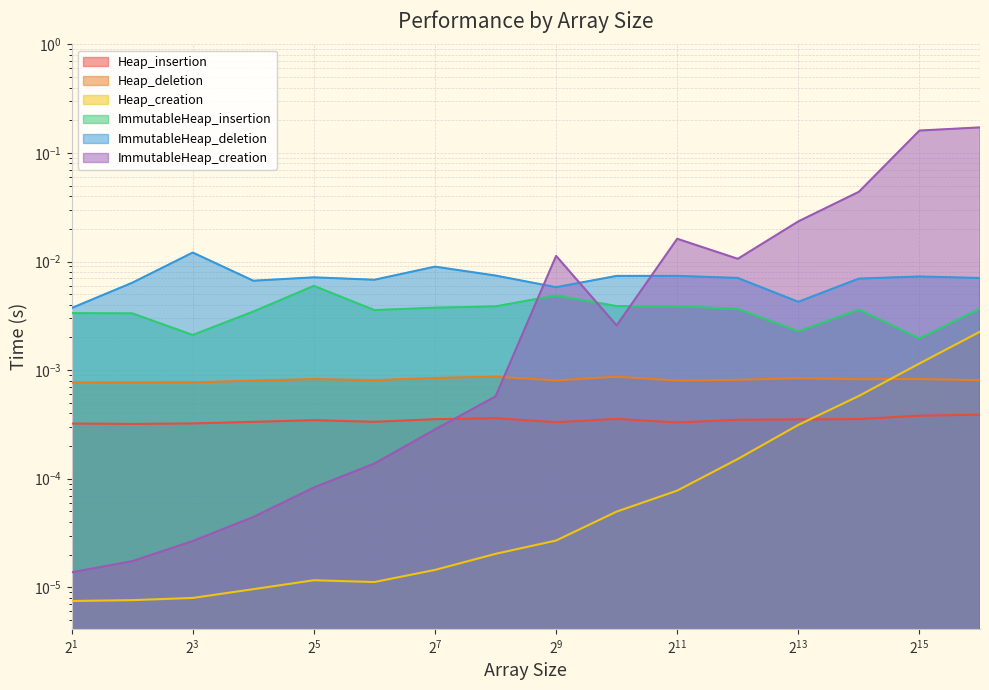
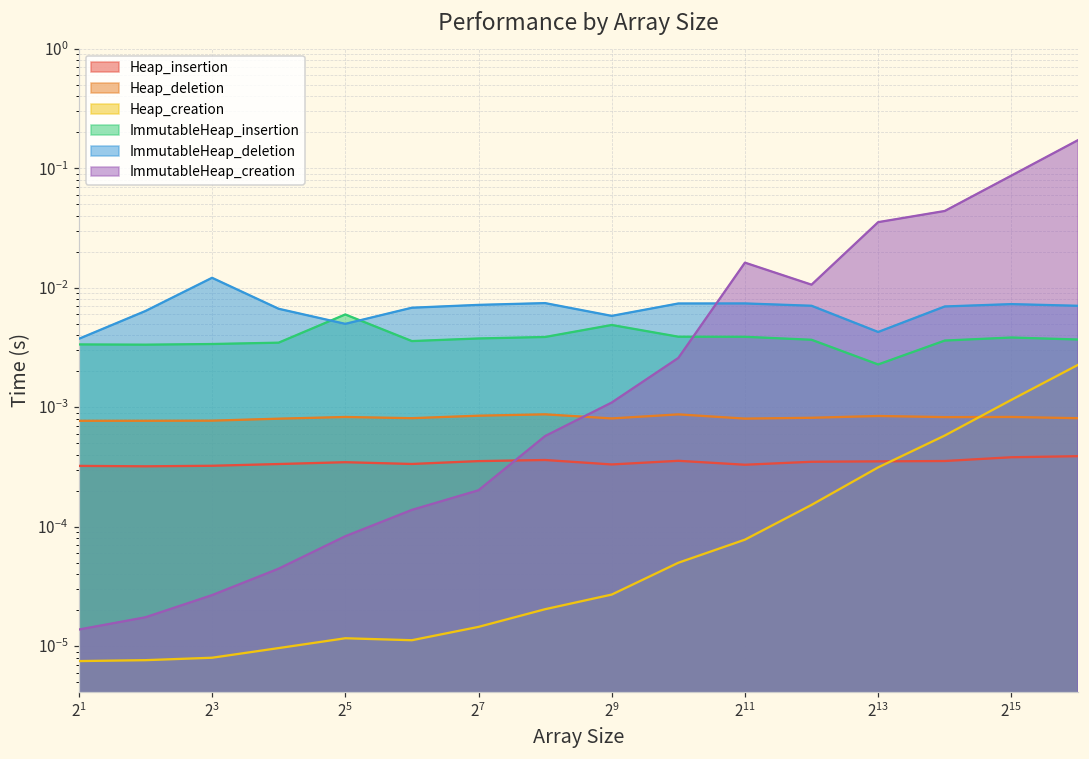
ImmutableHeap_insertion, 2^3: 0.0021 -> 0.0034
ImmutableHeap_deletion, 2^5: 0.007 -> 0.005
ImmutableHeap_deletion, 2^7: 0.009 -> 0.007
ImmutableHeap_creation, 2^7: 0.00028 -> 0.00020
ImmutableHeap_creation, 2^9: 0.011 -> 0.0011
ImmutableHeap_creation, 2^13: 0.023 -> 0.035
ImmutableHeap_insertion, 2^15: 0.0020 -> 0.0038
ImmutableHeap_creation, 2^15: 0.16 -> 0.09
